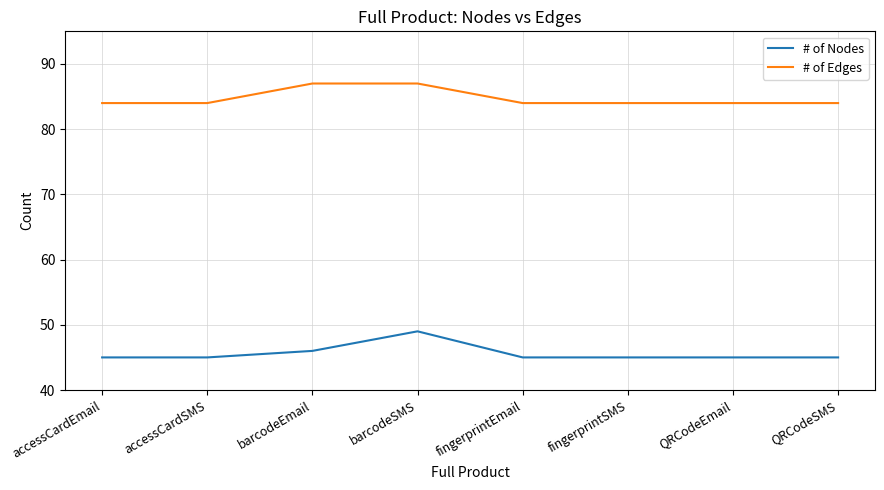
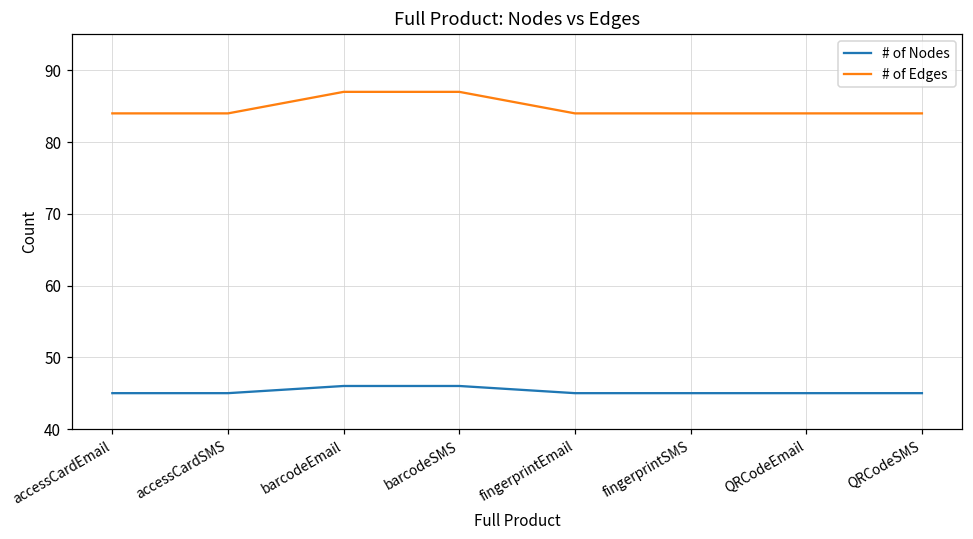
# of Nodes, barcodeSMS: 49 -> 46
